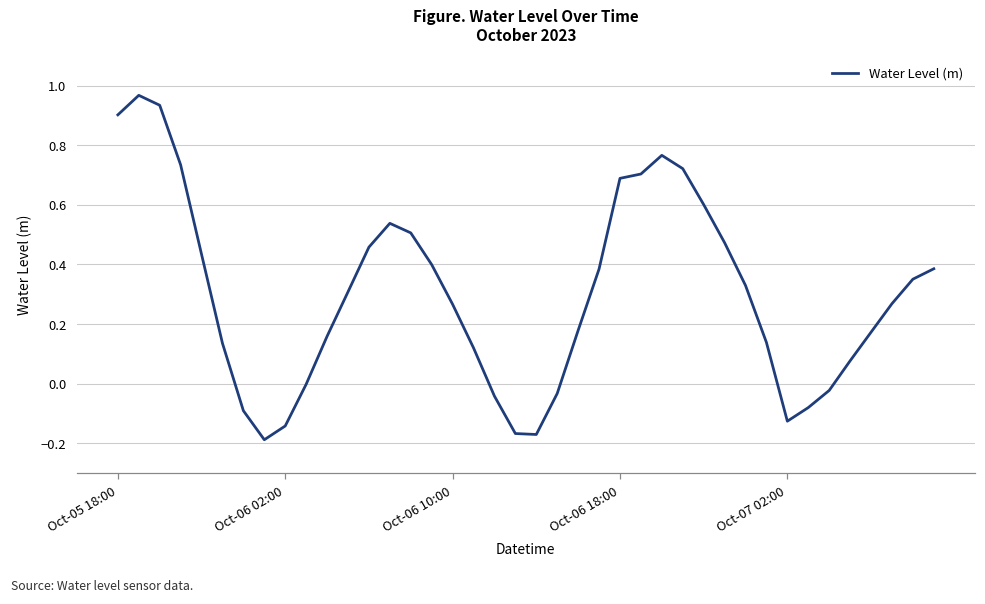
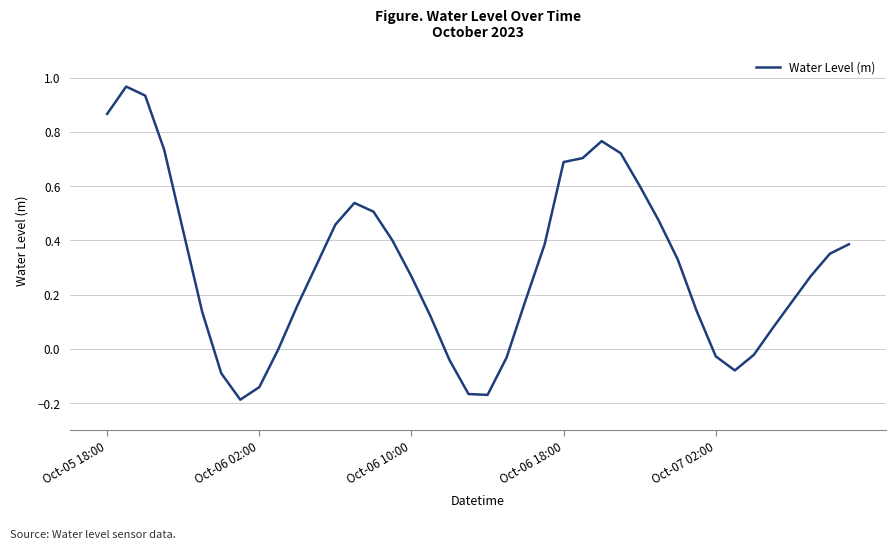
Oct-05 18:00: 0.90 -> 0.87
Oct-07 02:00: -0.13 -> -0.03
